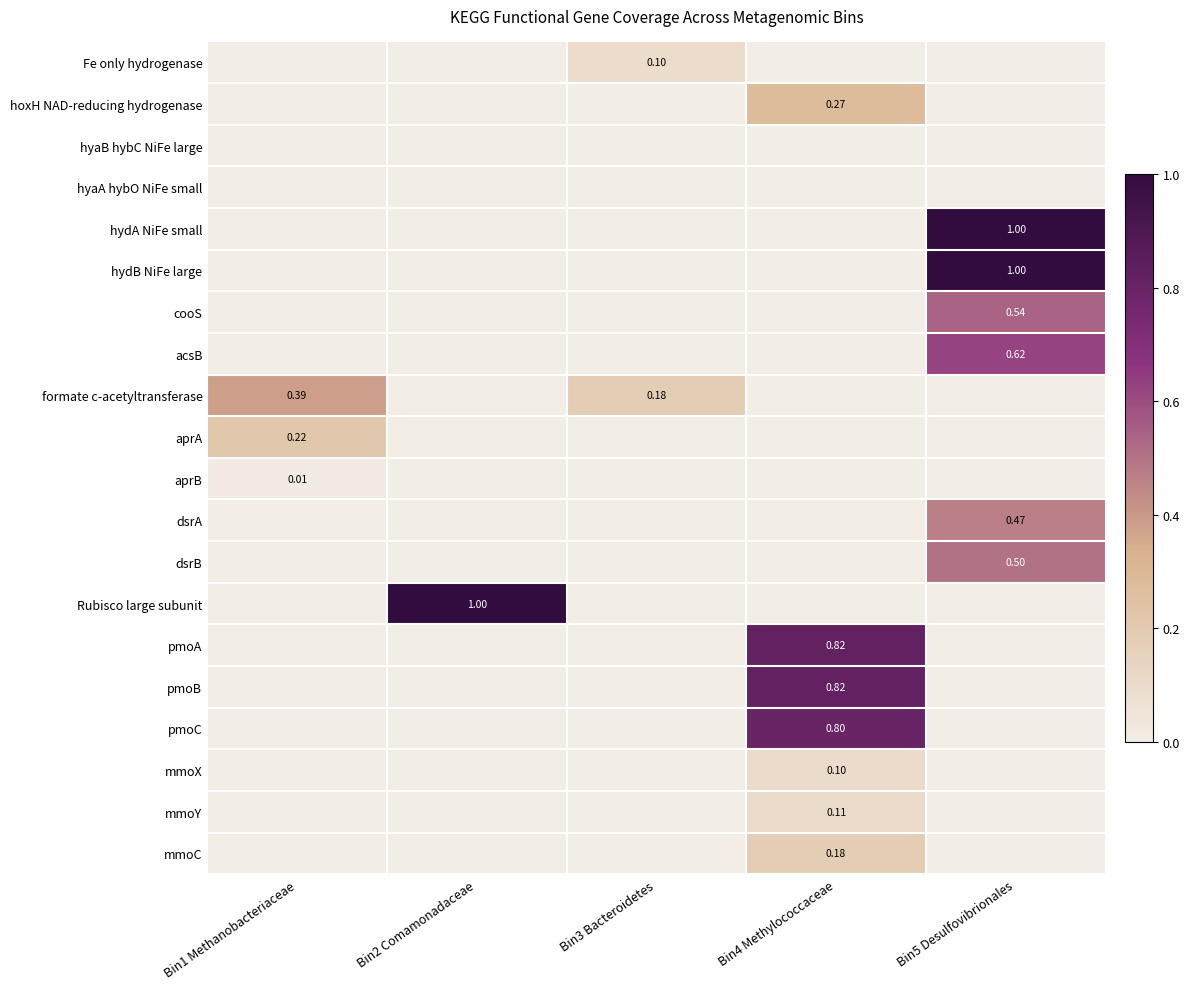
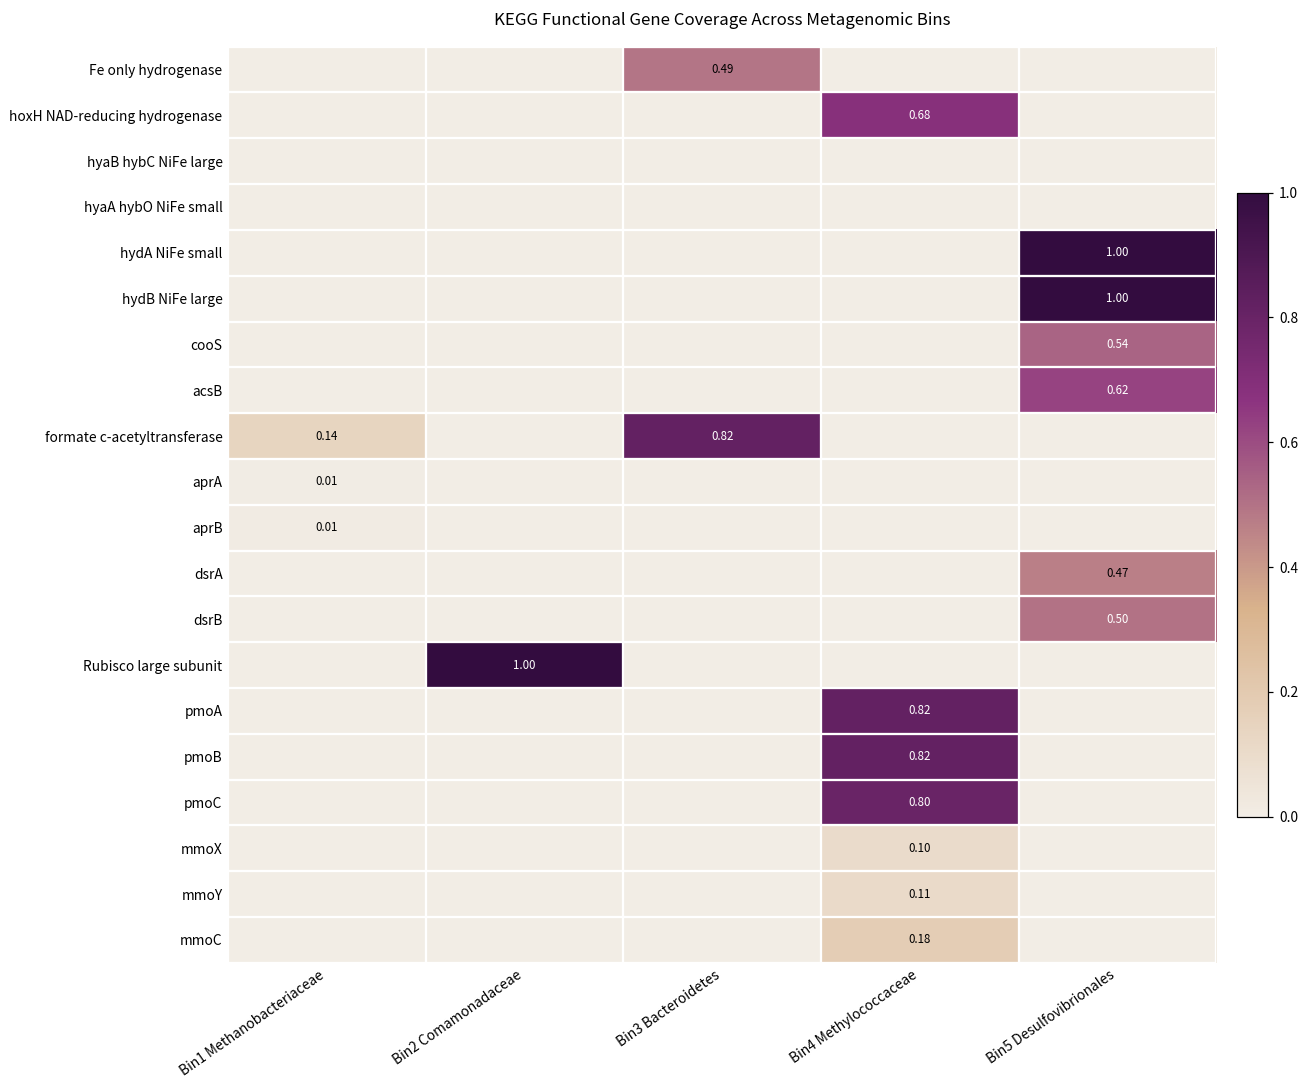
Fe only hydrogenase, Bin3 Bacteroidetes: 0.10 -> 0.49
hoxH NAD-reducing hydrogenase, Bin4 Methylococcaceae: 0.27 -> 0.68
formate c-acetyltransferase, Bin1 Methanobacteriaceae: 0.39 -> 0.14
formate c-acetyltransferase, Bin3 Bacteroidetes: 0.18 -> 0.82
aprA, Bin1 Methanobacteriaceae: 0.22 -> 0.01
